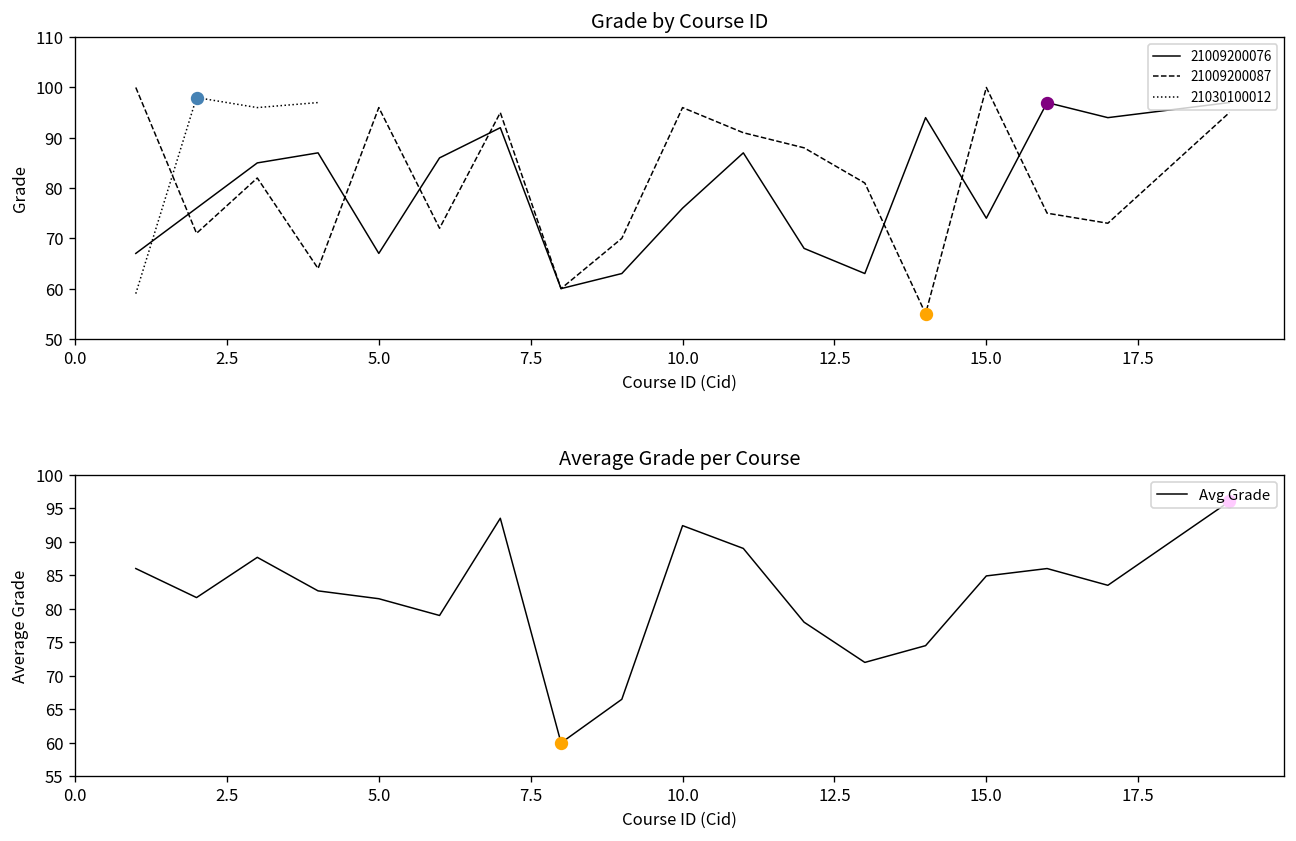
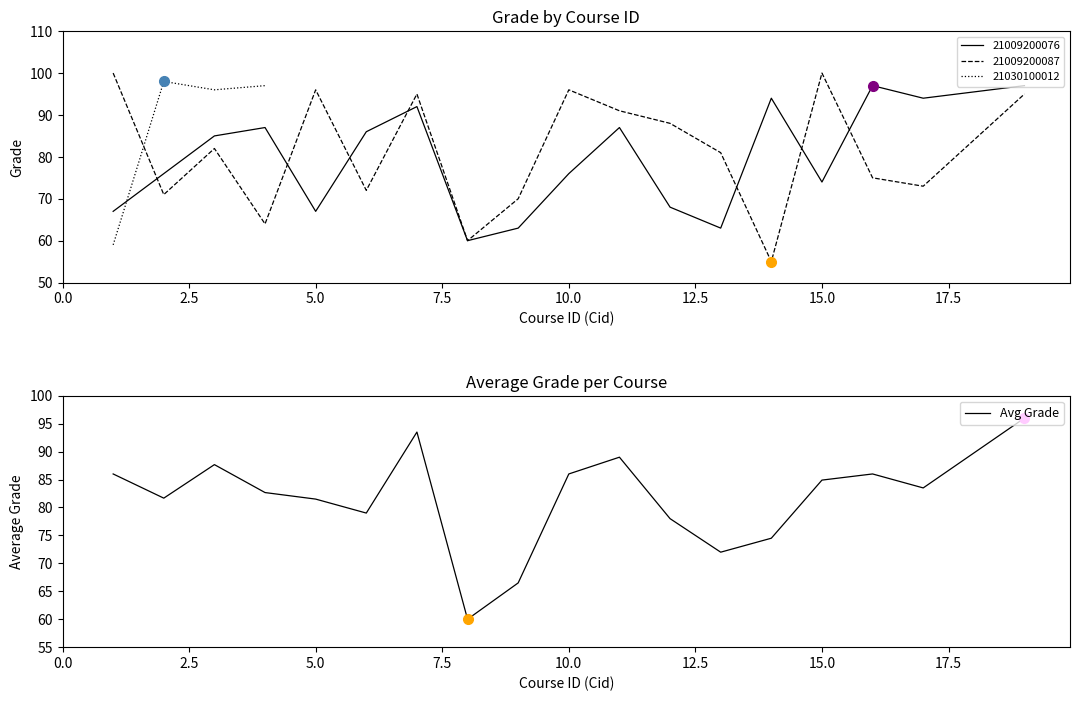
Average Grade per Course, Avg Grade, 10.0: 92 -> 86
